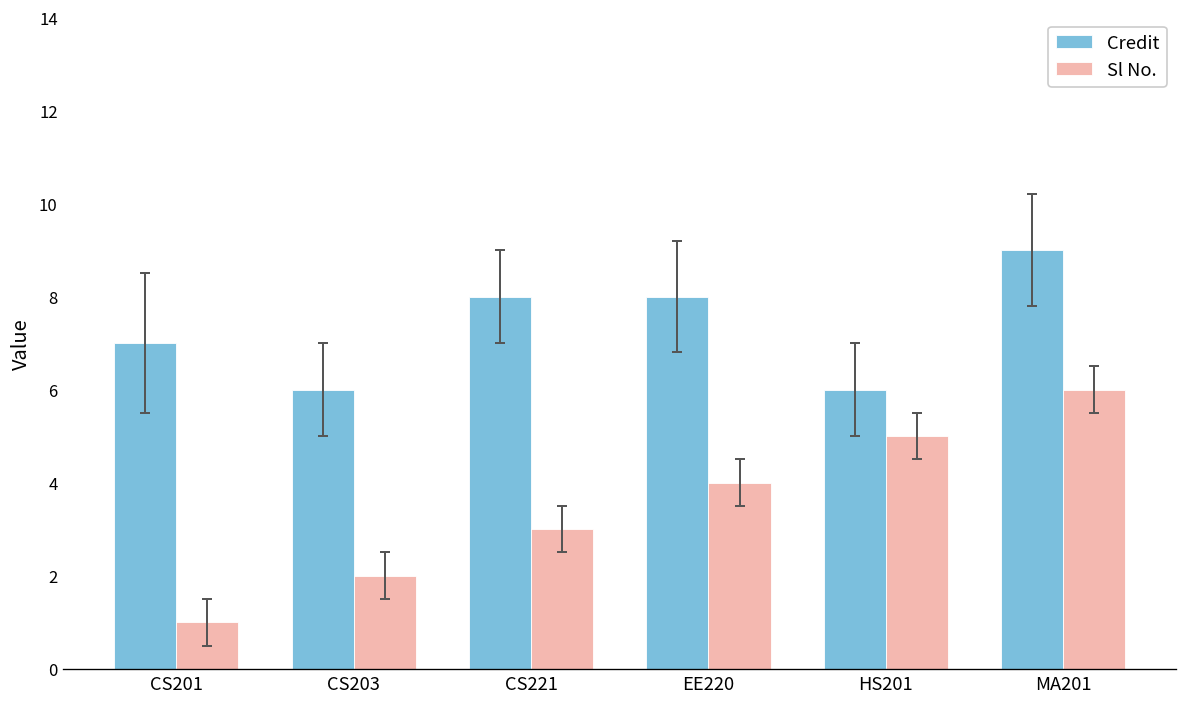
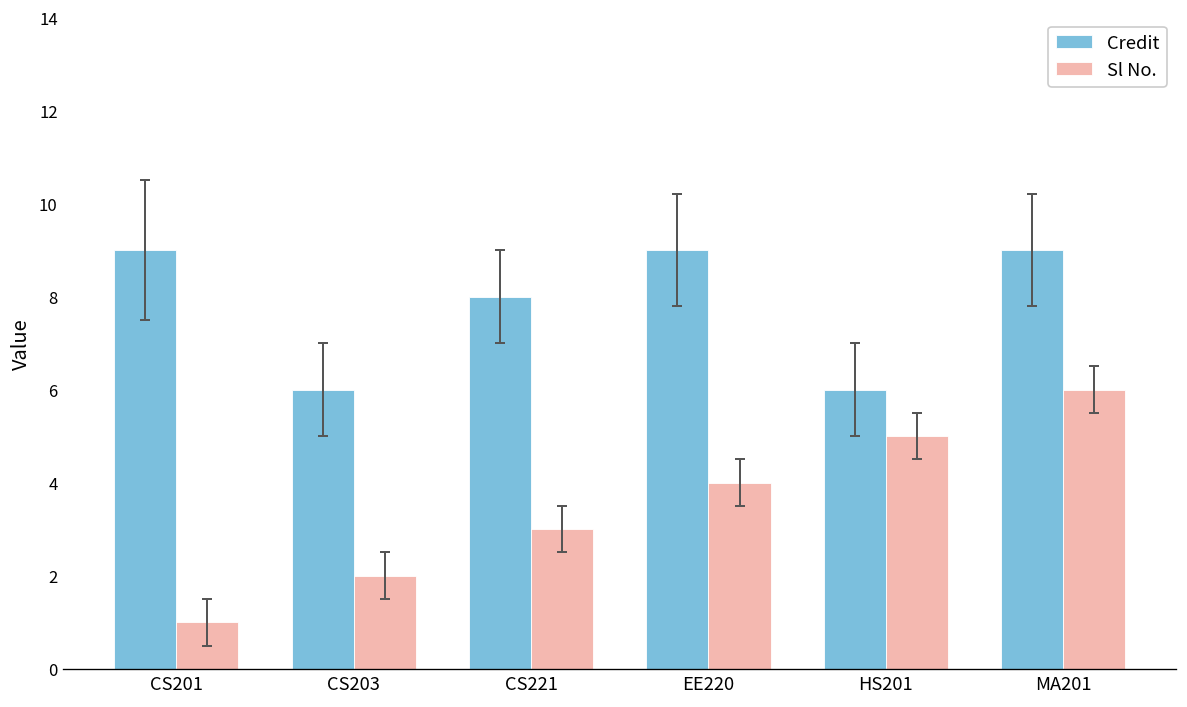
Credit, CS201: 7 -> 9
Credit, EE220: 8 -> 9
